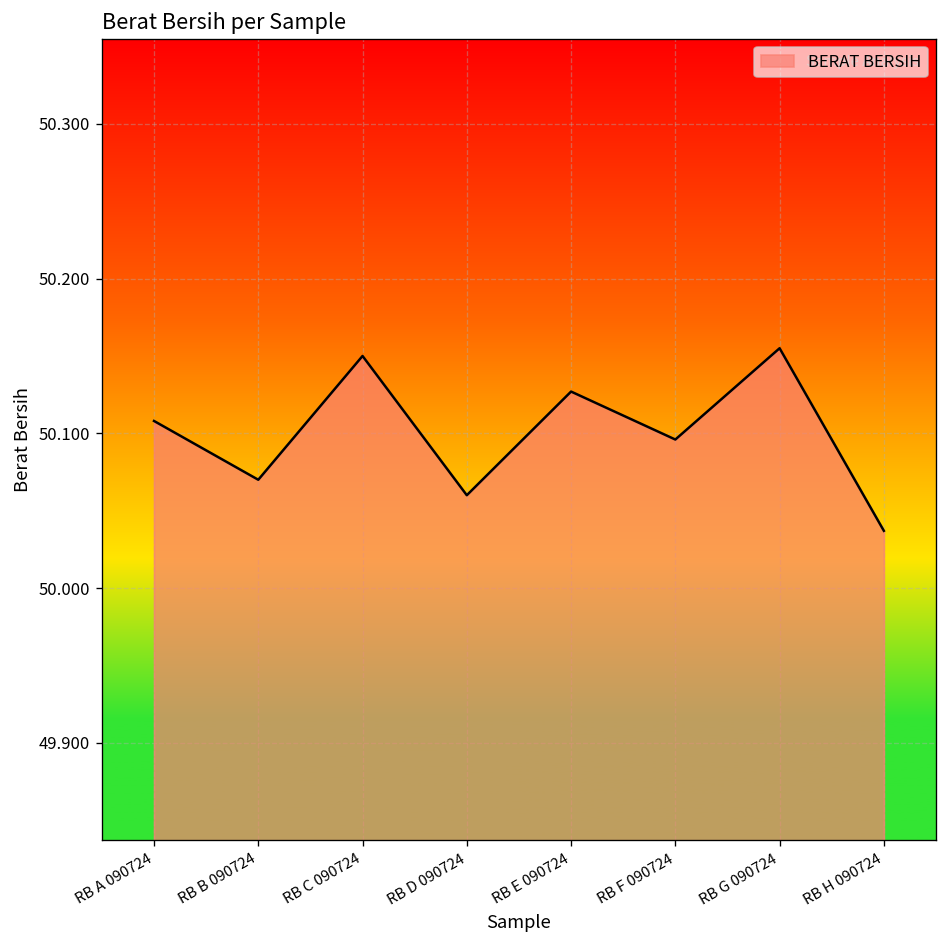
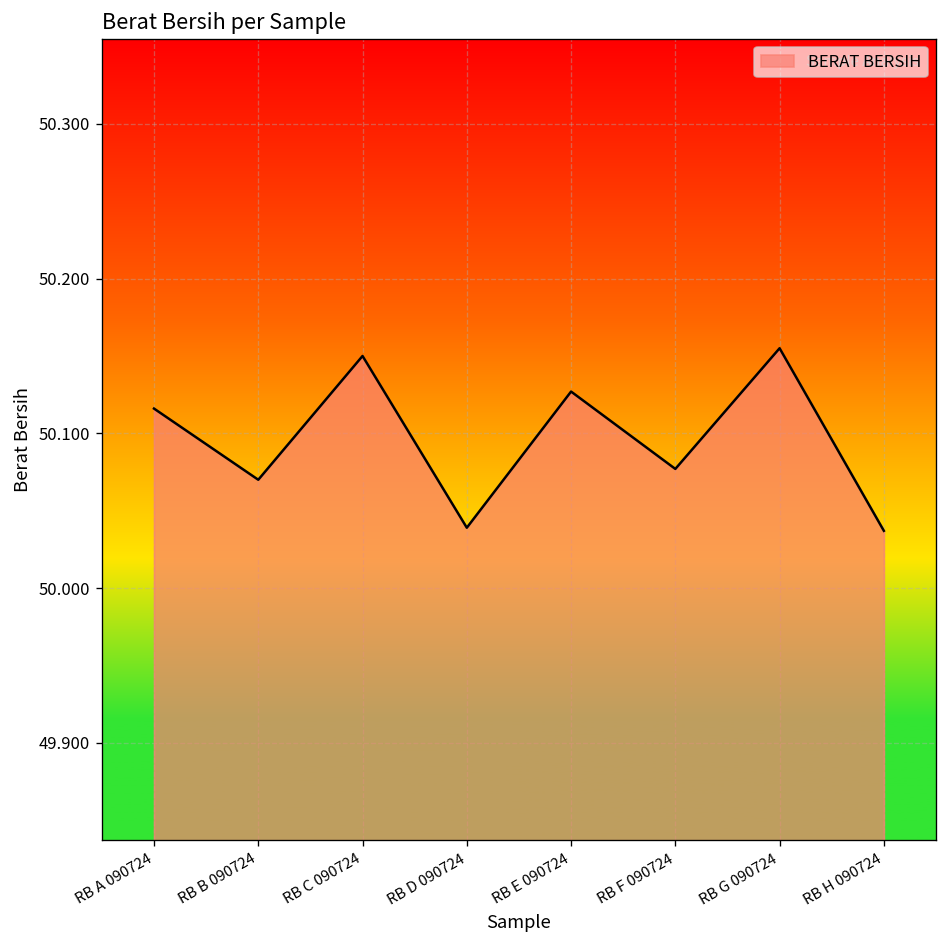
RB A 090724: 50.108 -> 50.116
RB D 090724: 50.060 -> 50.039
RB F 090724: 50.096 -> 50.077
